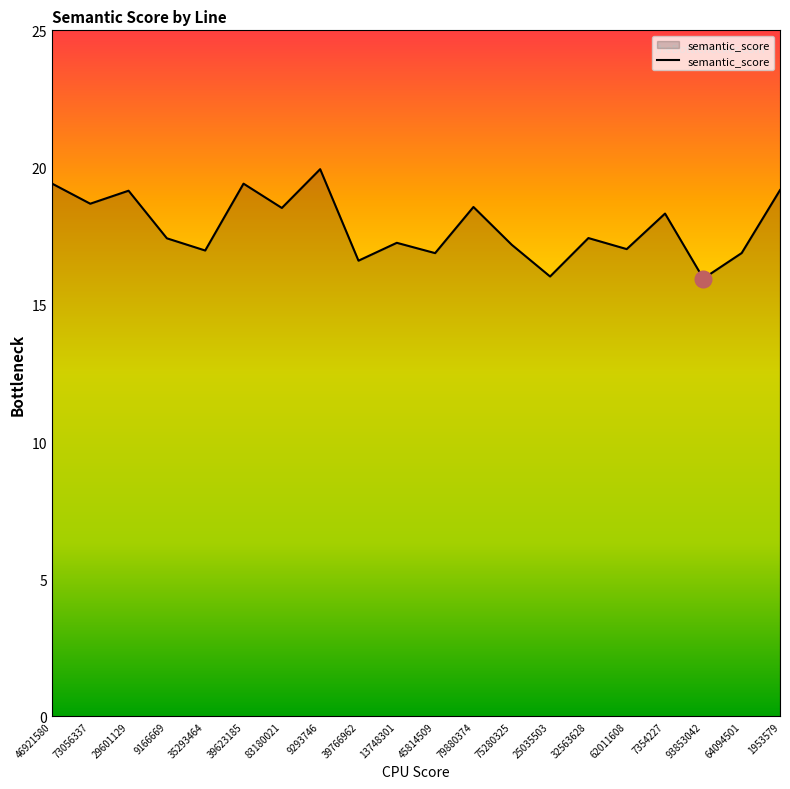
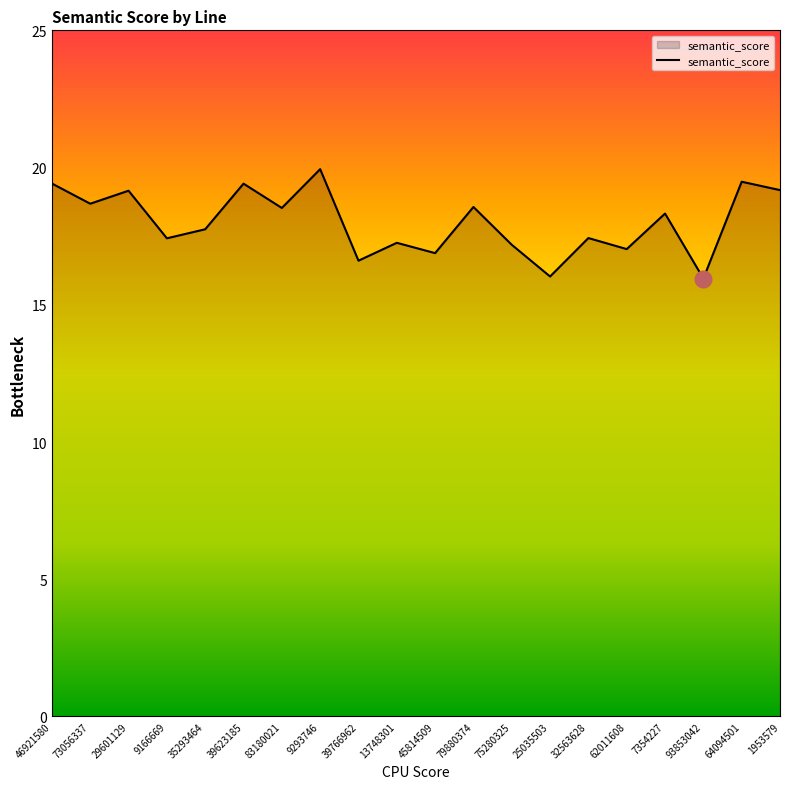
semantic_score, 35293464: 17.0 -> 17.8
semantic_score, 64094501: 16.9 -> 19.5
